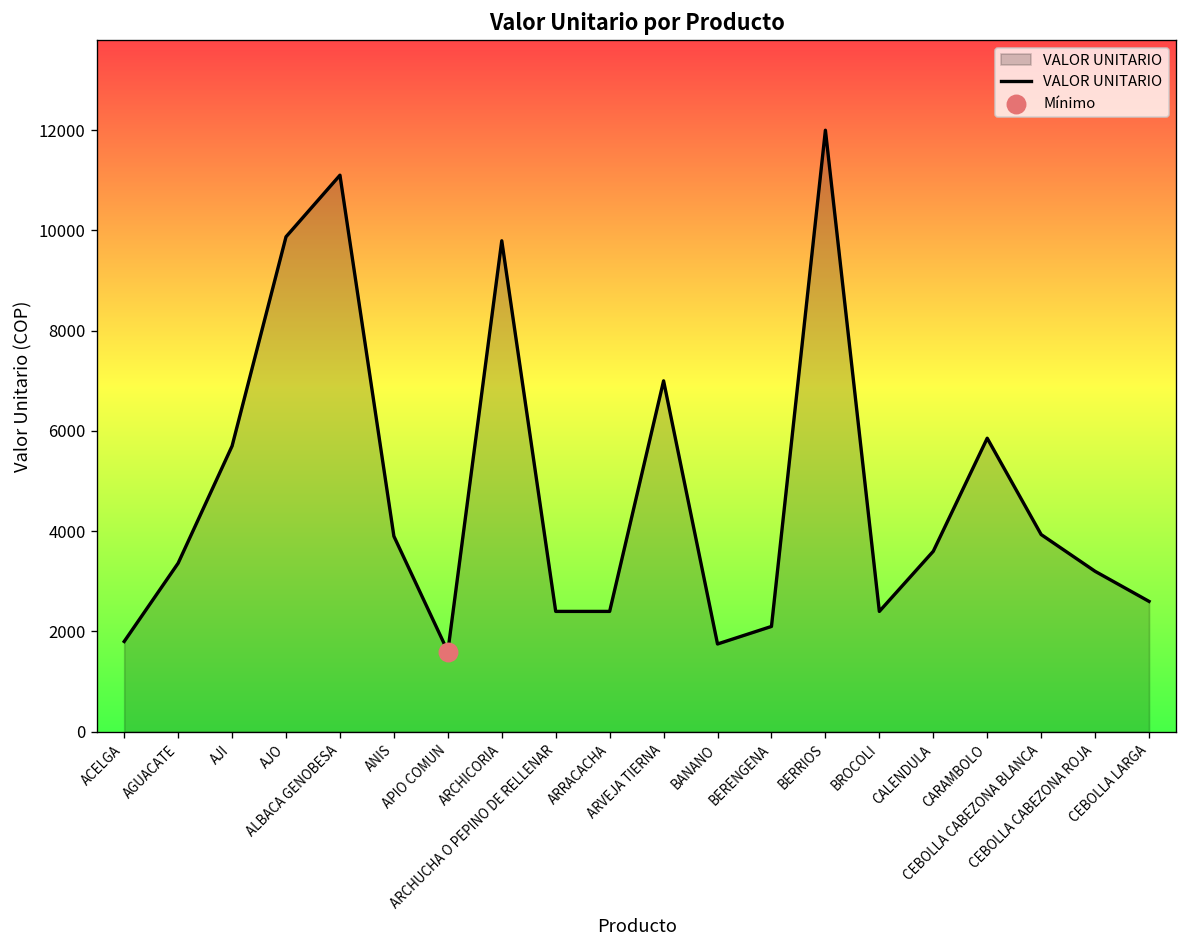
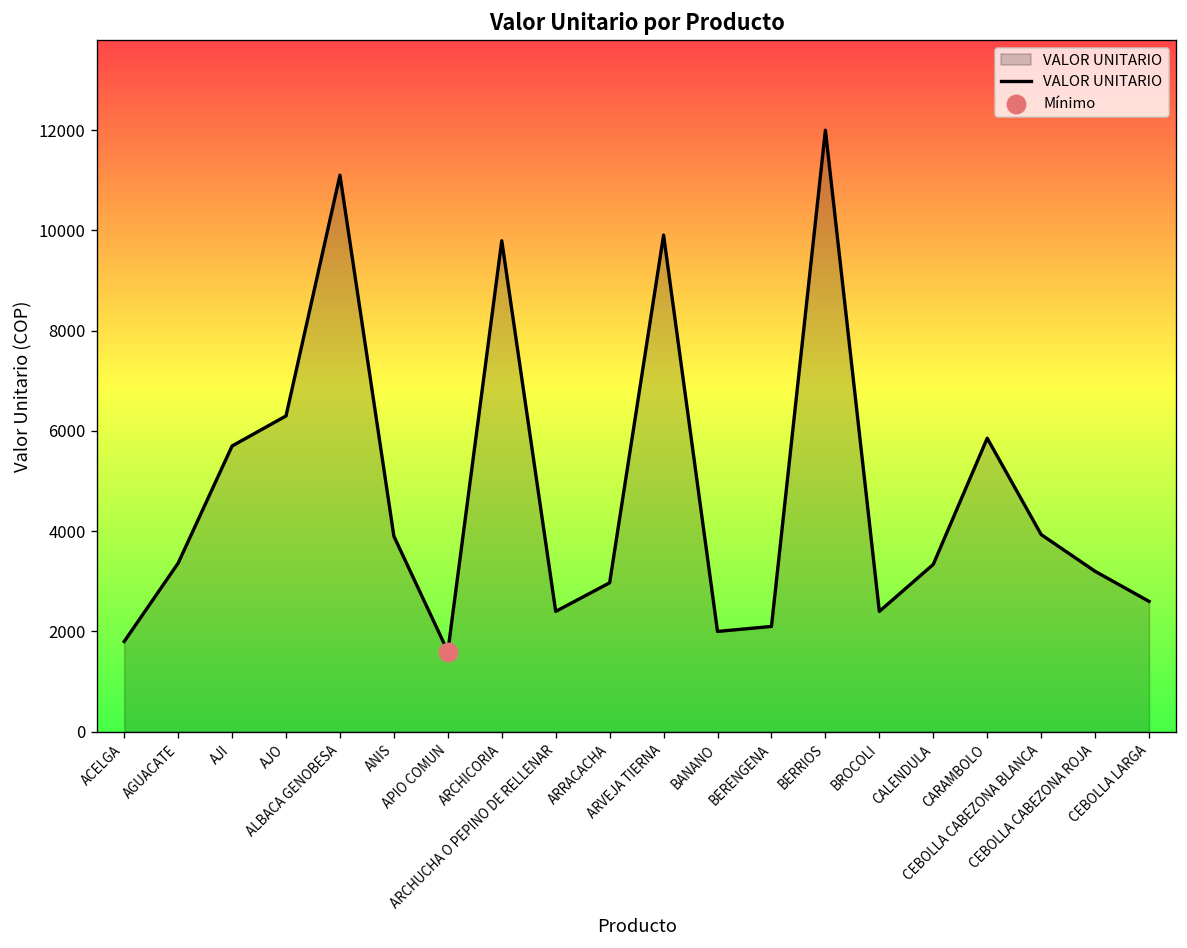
VALOR UNITARIO, AJO: 9900 -> 6300
VALOR UNITARIO, ARRACACHA: 2400 -> 3000
VALOR UNITARIO, ARVEJA TIERNA: 7000 -> 9900
VALOR UNITARIO, BANANO: 1800 -> 2000
VALOR UNITARIO, CALENDULA: 3600 -> 3300
